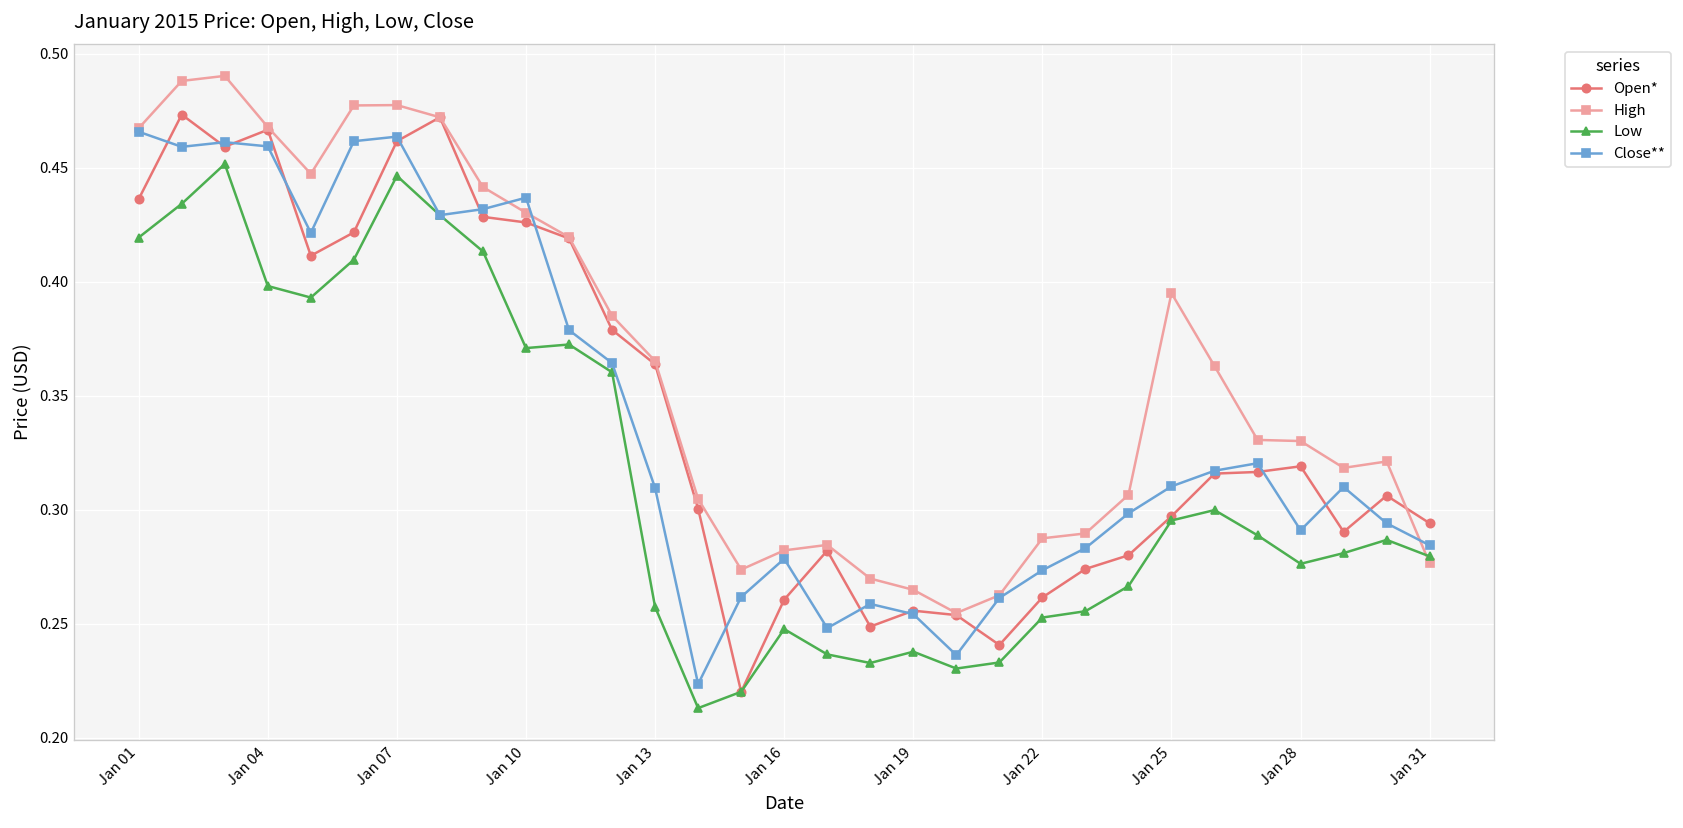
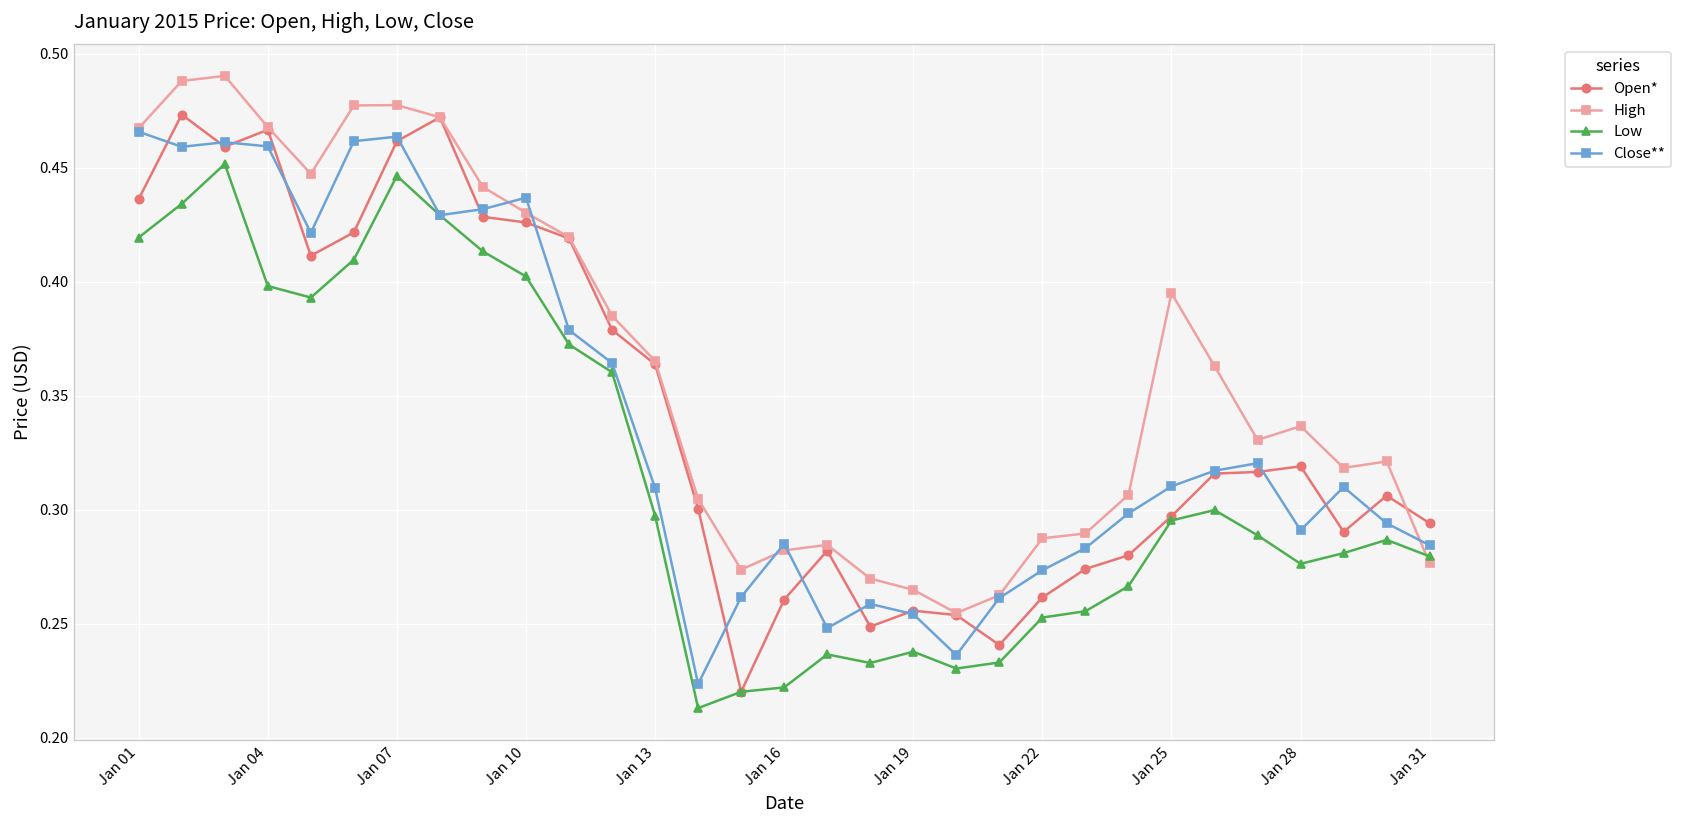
Low, Jan 10: 0.371 -> 0.402
Low, Jan 13: 0.257 -> 0.297
Low, Jan 16: 0.248 -> 0.222
Close**, Jan 16: 0.278 -> 0.285
High, Jan 28: 0.330 -> 0.337
